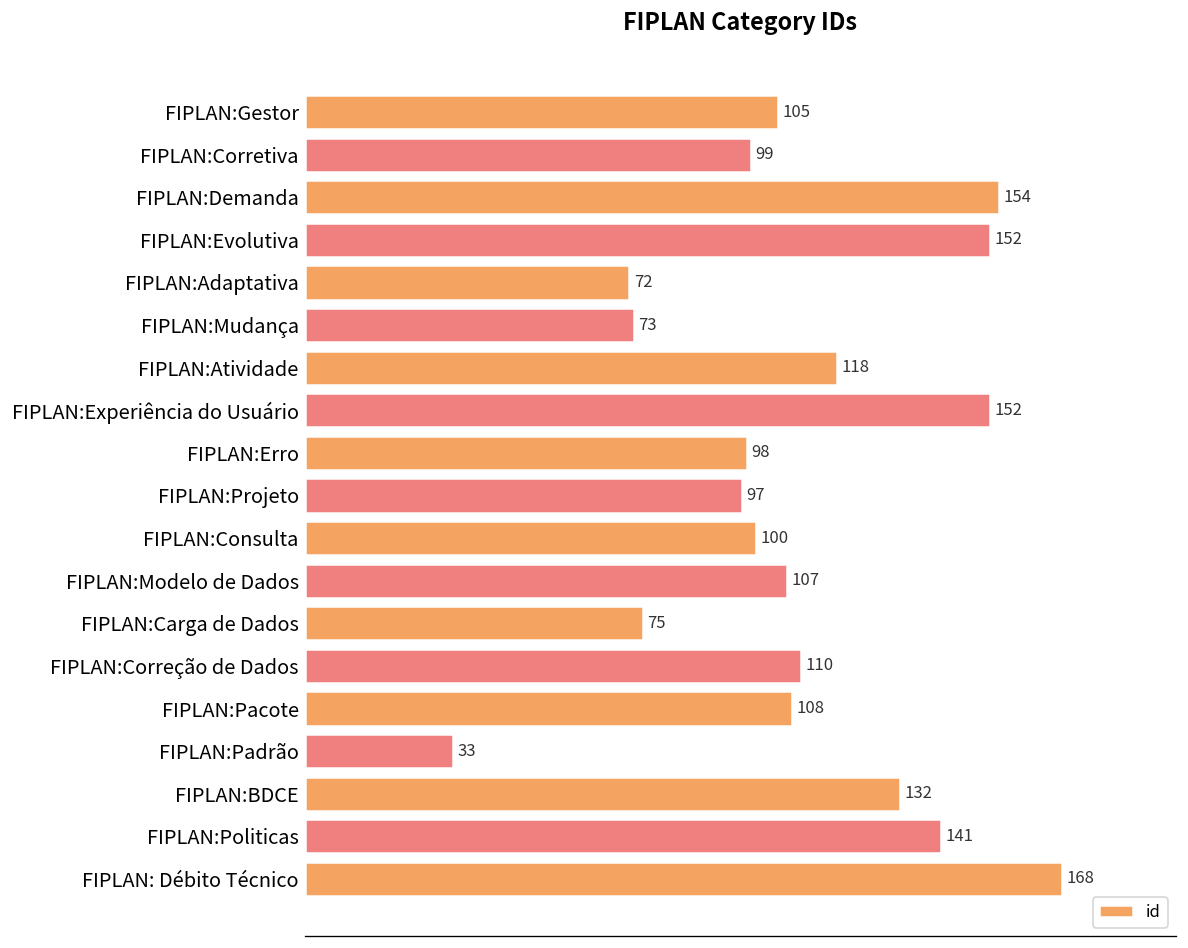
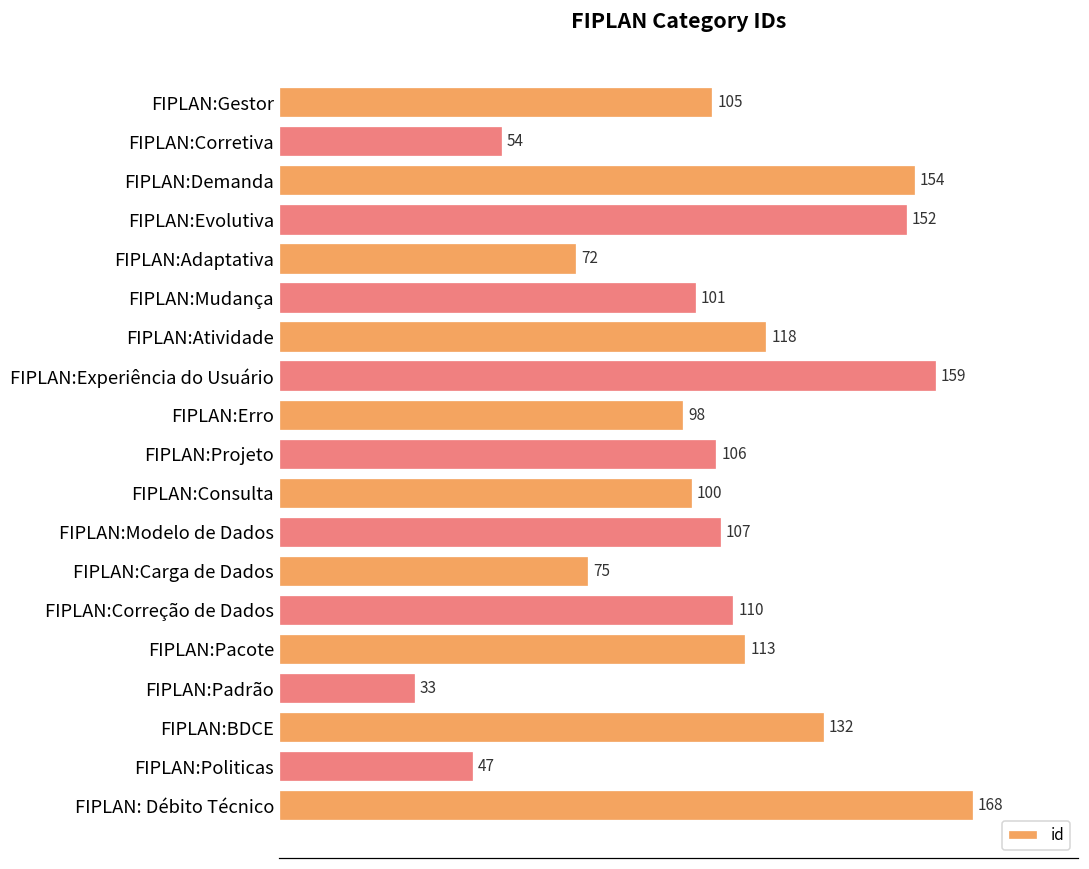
FIPLAN:Corretiva: 99 -> 54
FIPLAN:Mudança: 73 -> 101
FIPLAN:Experiência do Usuário: 152 -> 159
FIPLAN:Projeto: 97 -> 106
FIPLAN:Pacote: 108 -> 113
FIPLAN:Politicas: 141 -> 47
